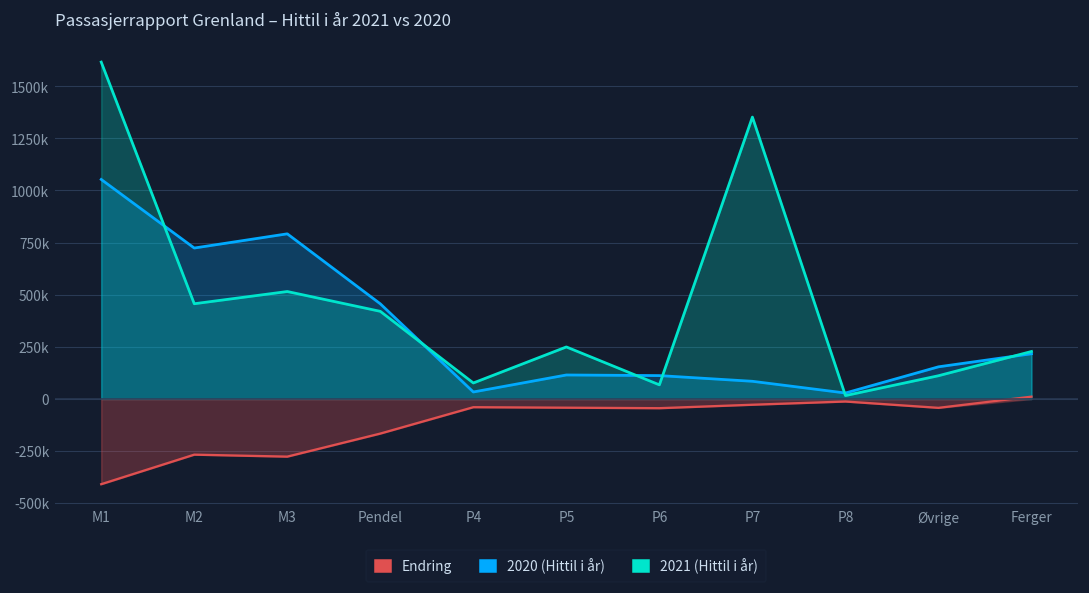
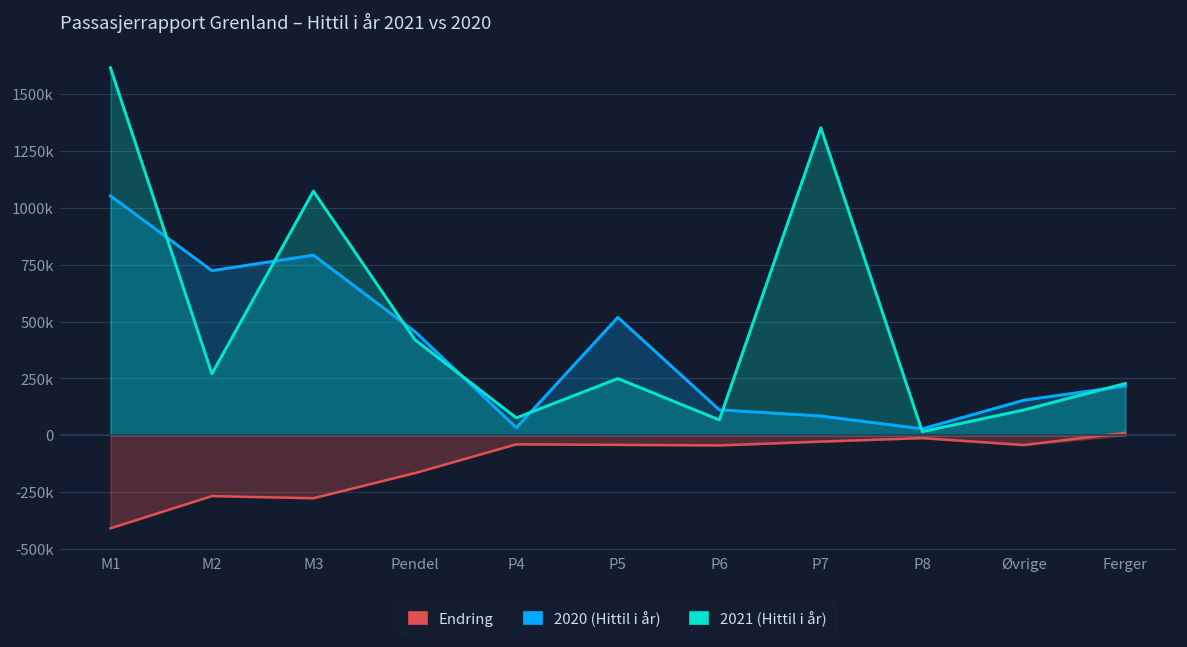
2021 (Hittil i år), M2: 460000 -> 270000
2021 (Hittil i år), M3: 520000 -> 1070000
2020 (Hittil i år), P5: 110000 -> 520000
